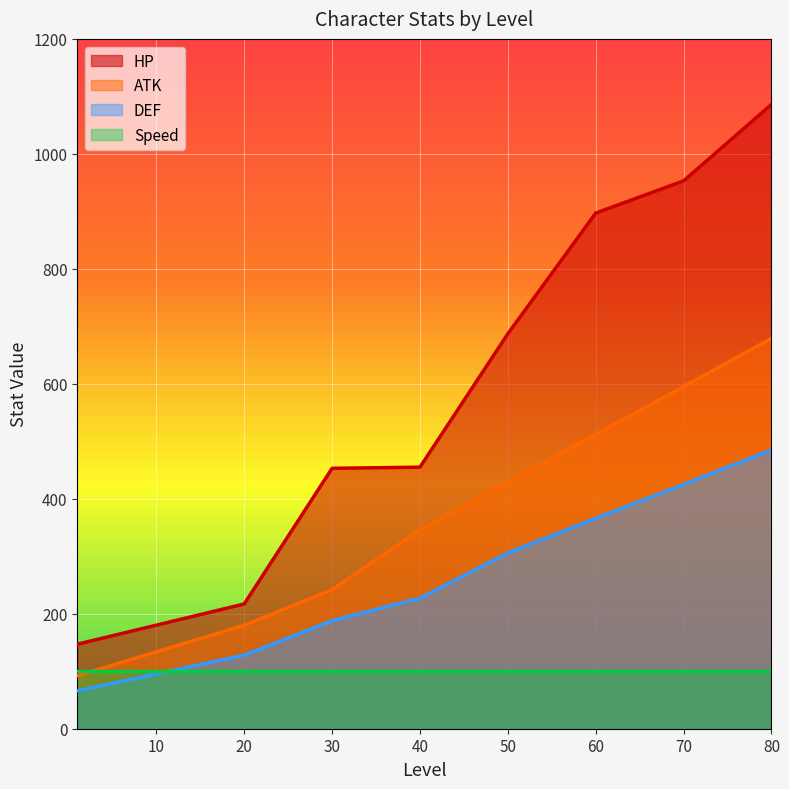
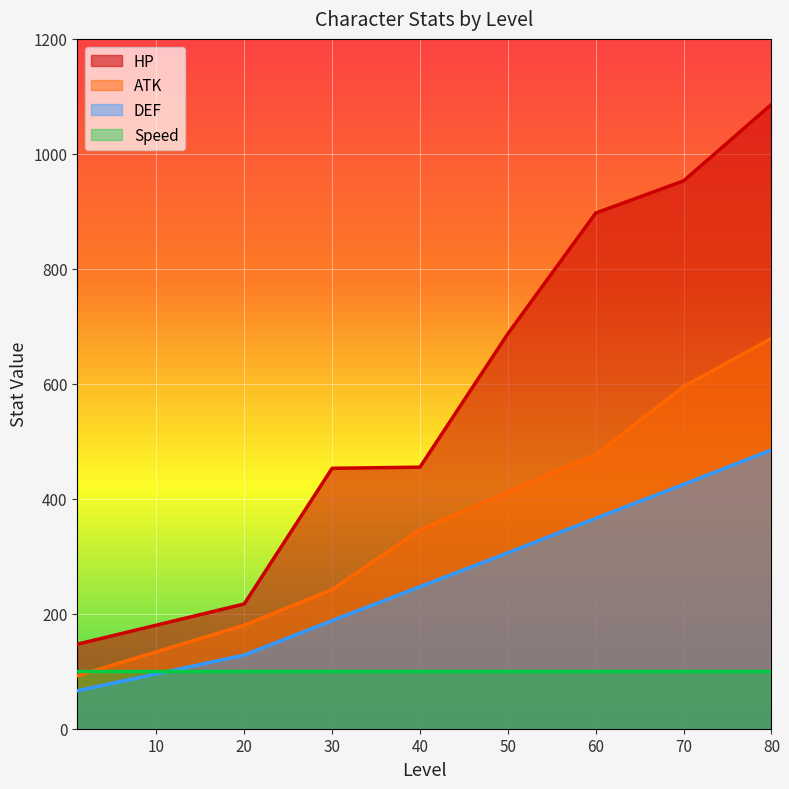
DEF, 40: 230 -> 250
ATK, 50: 430 -> 410
ATK, 60: 510 -> 480
